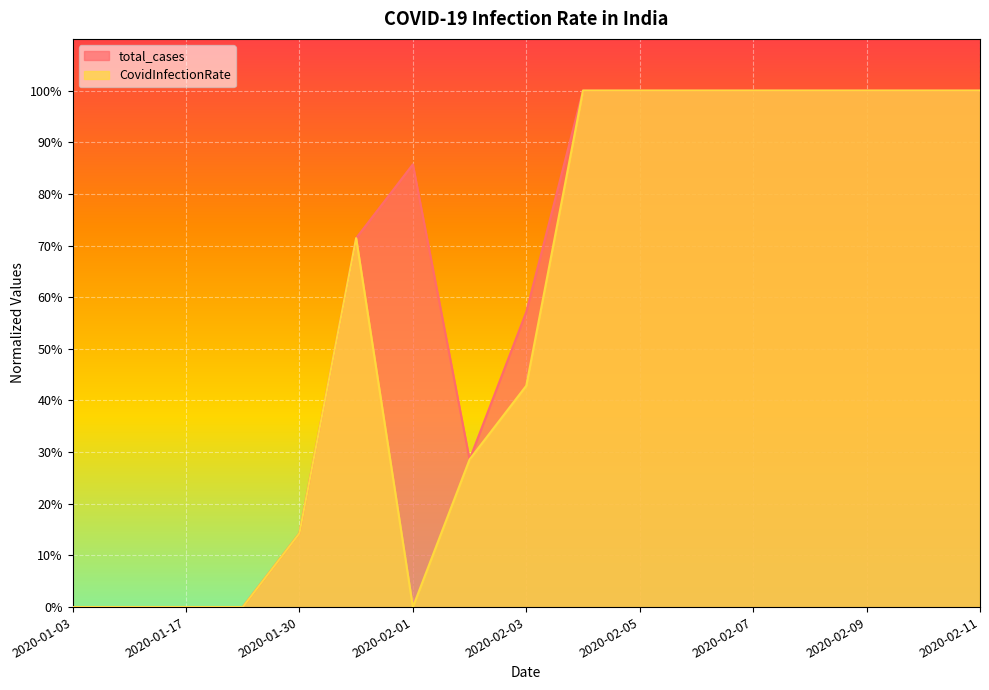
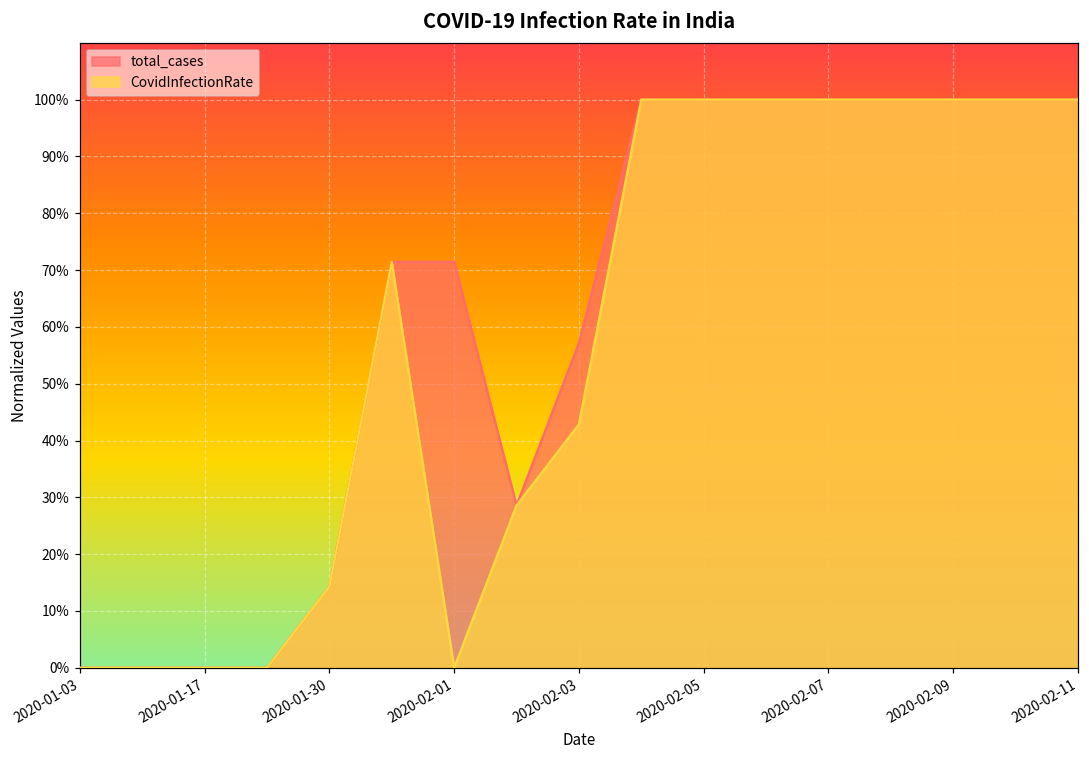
total_cases, 2020-02-01: 86% -> 71%
